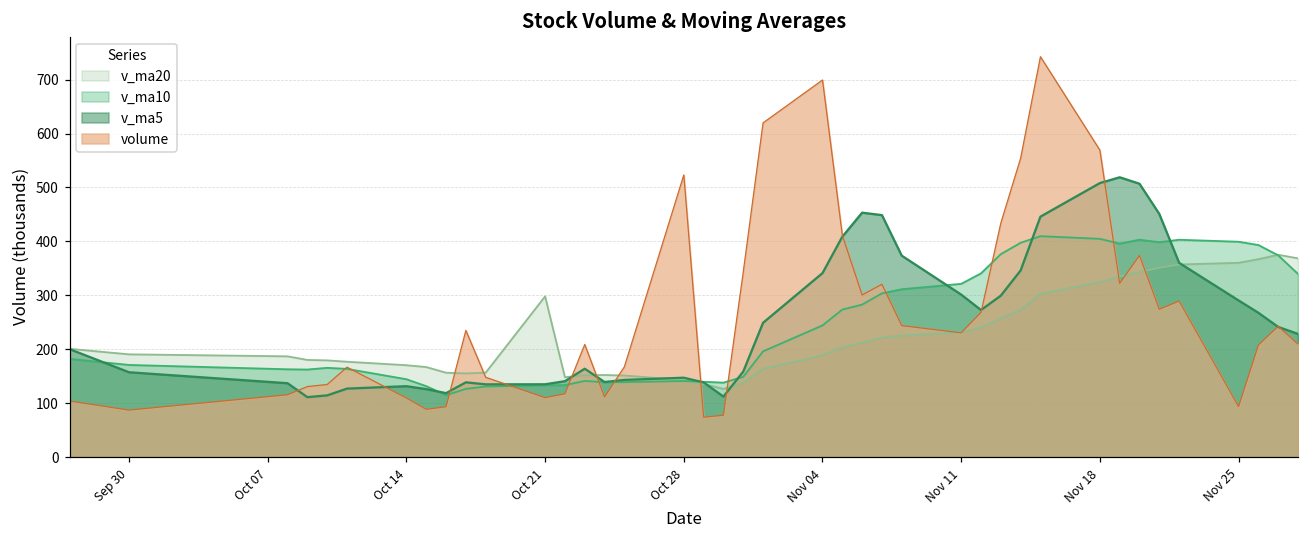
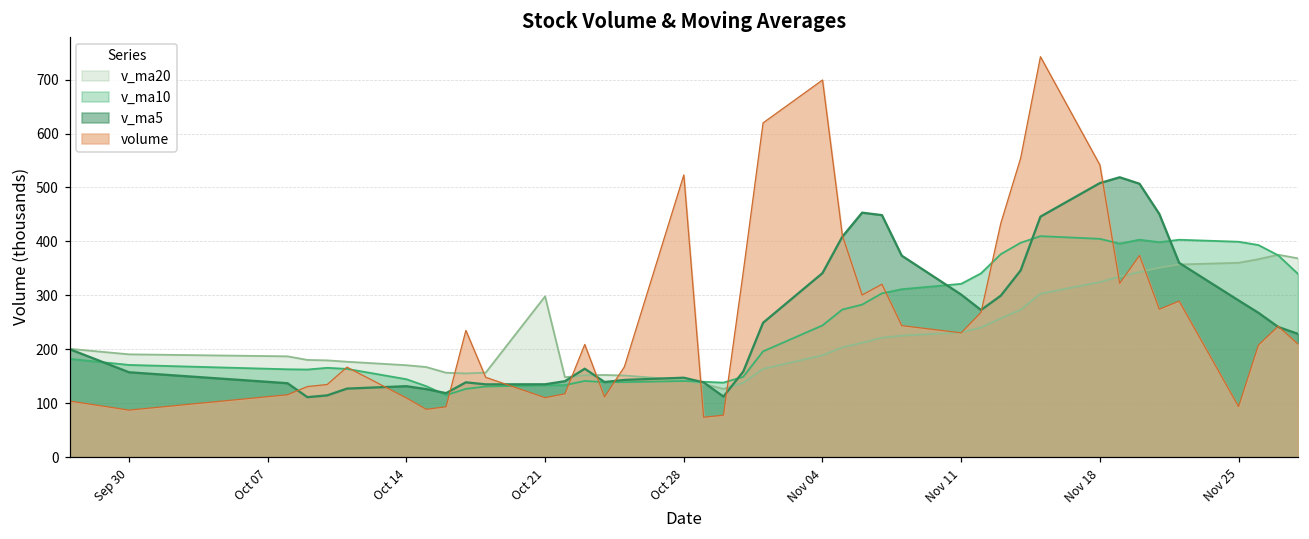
volume, Nov 18: 570 -> 540
